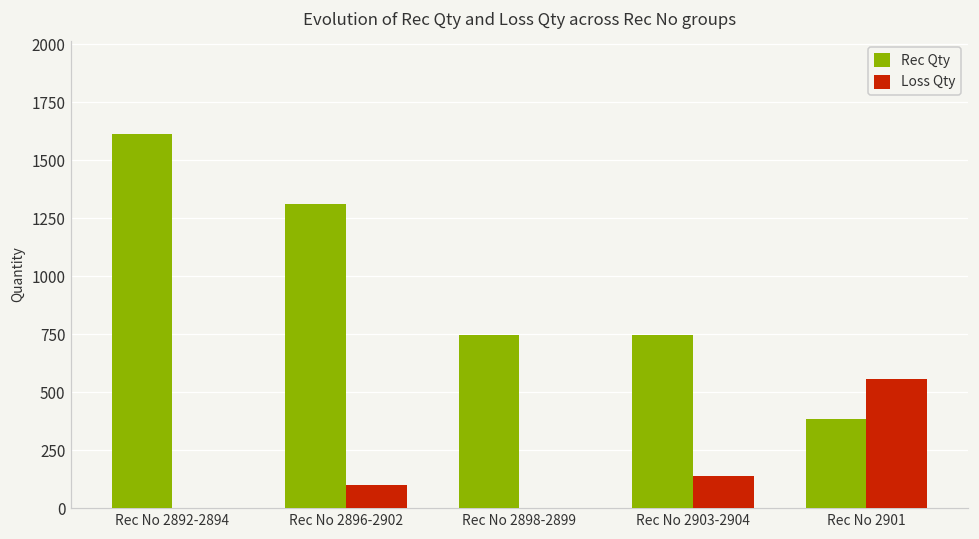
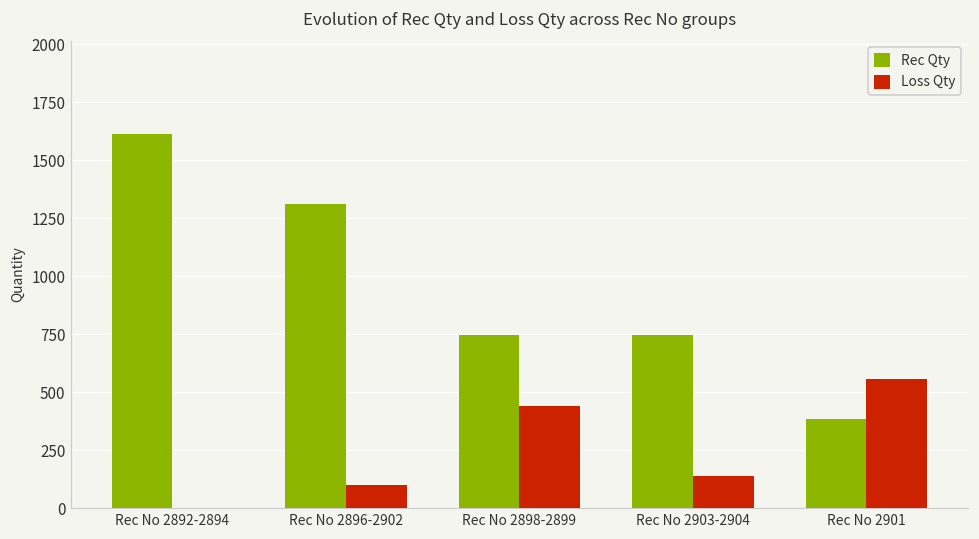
Loss Qty, Rec No 2898-2899: 0 -> 440
